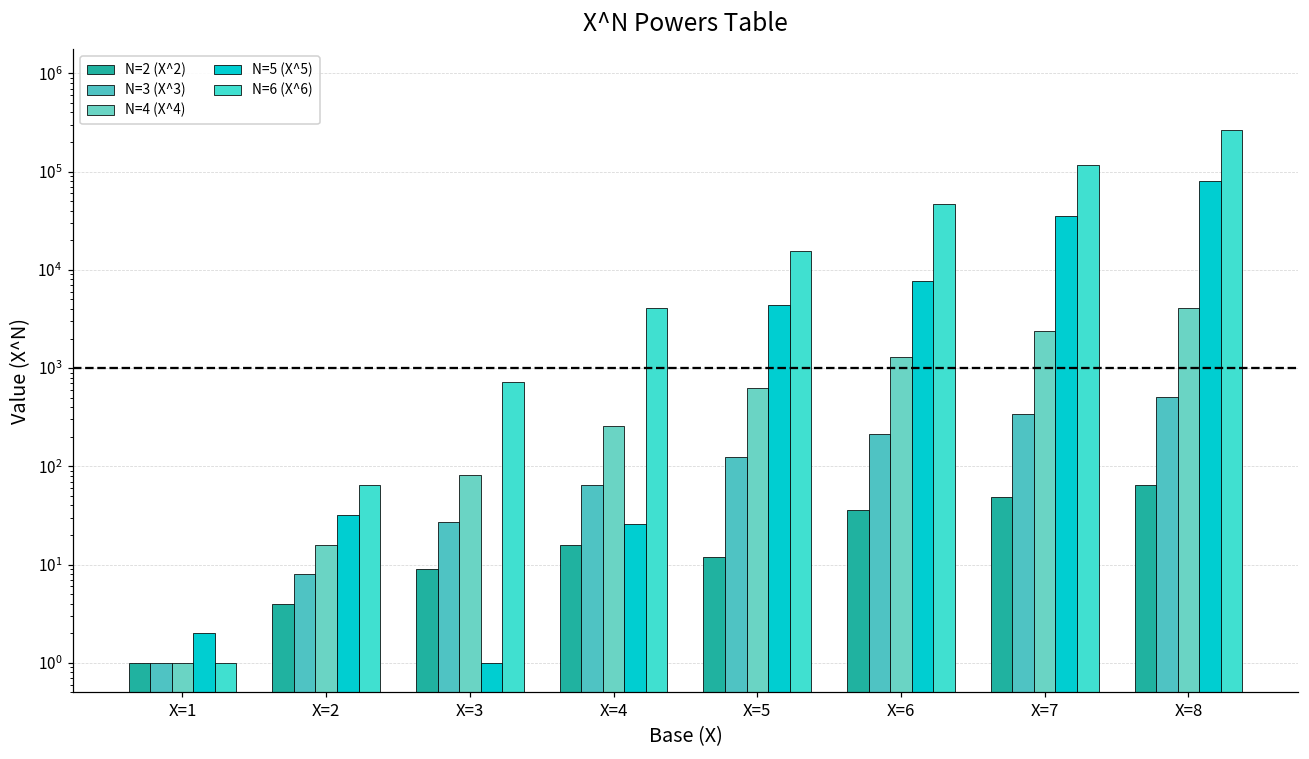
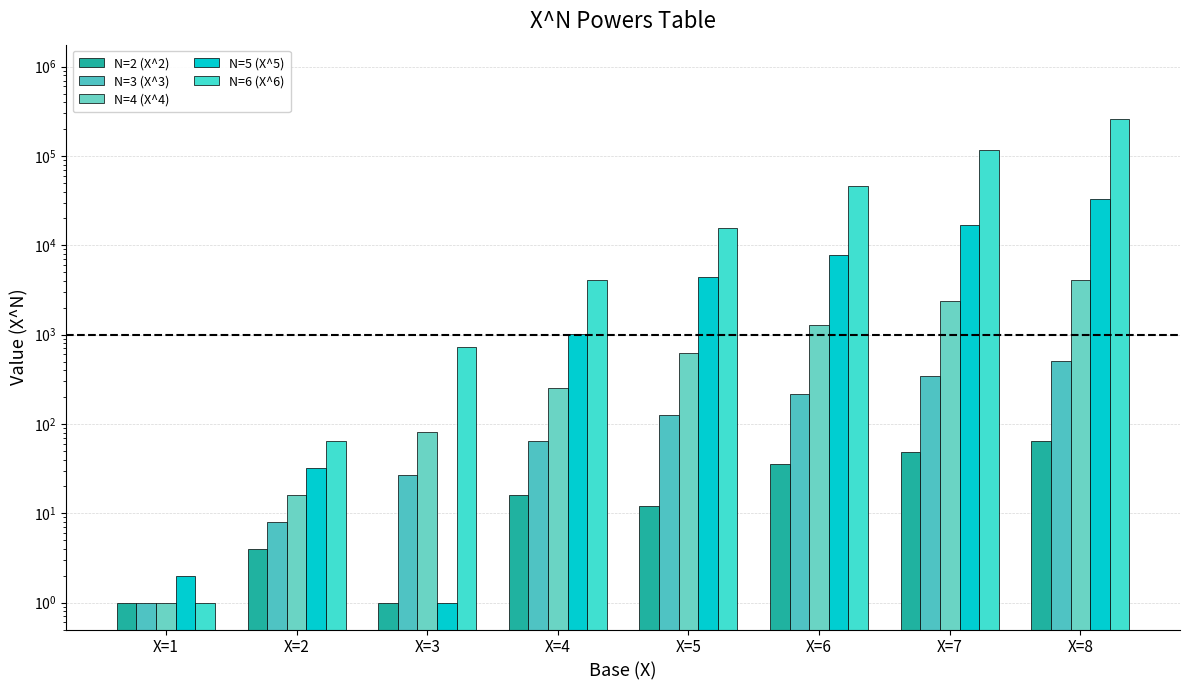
N=2 (X^2), X=3: 9 -> 1
N=5 (X^5), X=4: 26 -> 1000
N=5 (X^5), X=7: 35000 -> 17000
N=5 (X^5), X=8: 80000 -> 33000
